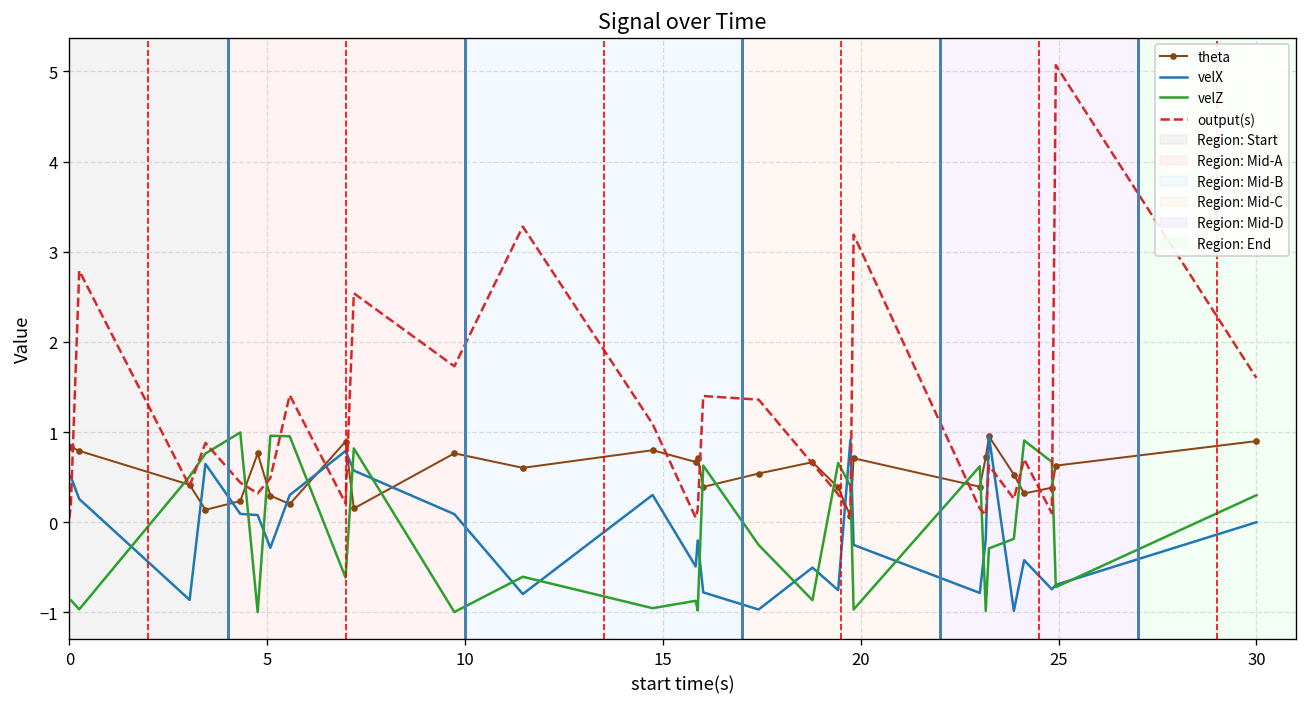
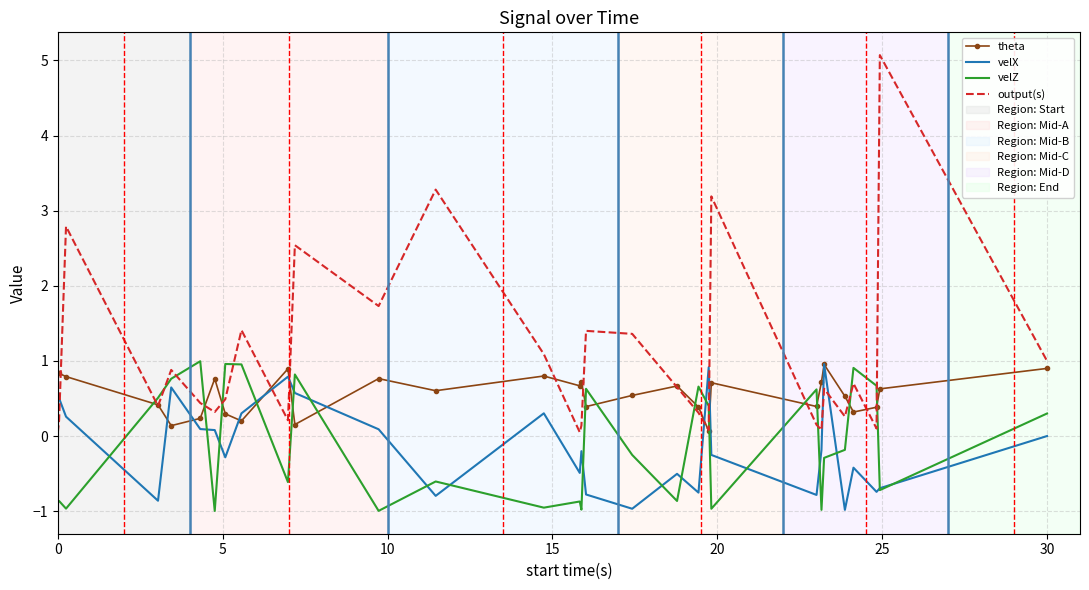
output(s), 30: 1.6 -> 1.0
